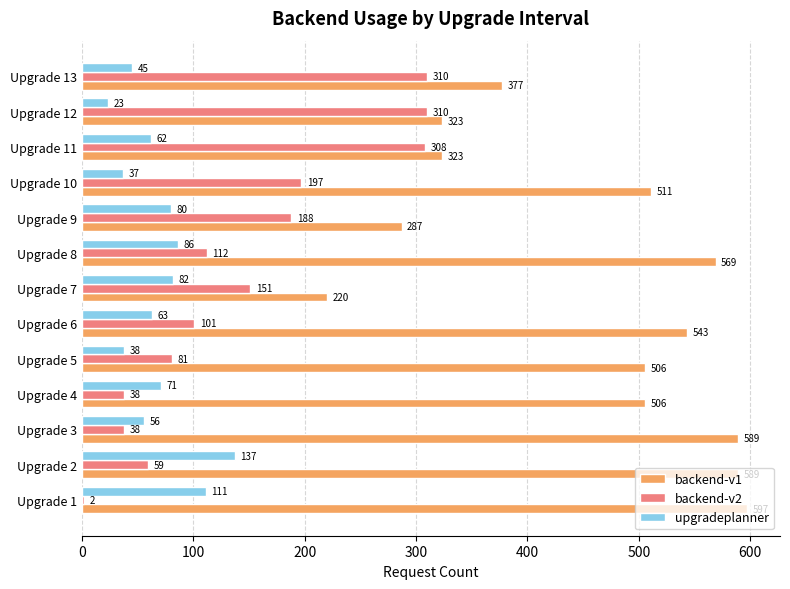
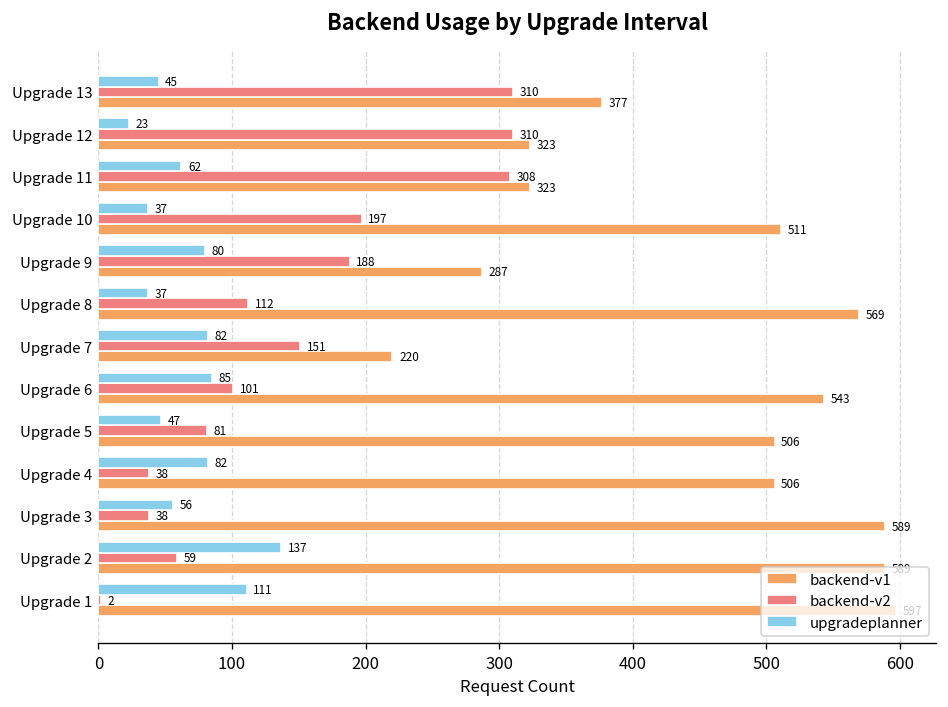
upgradeplanner, Upgrade 8: 86 -> 37
upgradeplanner, Upgrade 6: 63 -> 85
upgradeplanner, Upgrade 5: 38 -> 47
upgradeplanner, Upgrade 4: 71 -> 82
